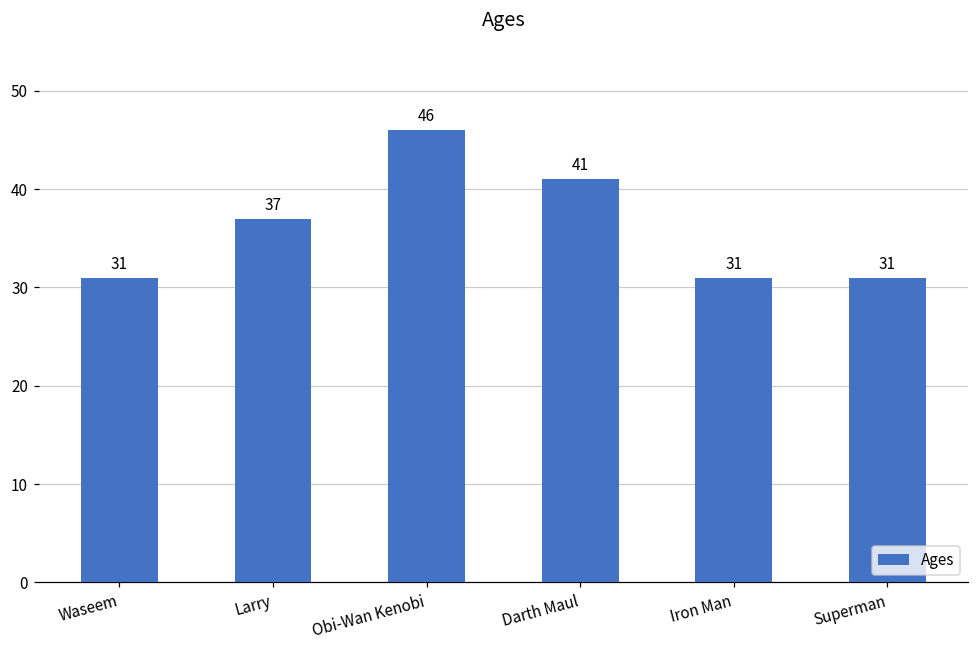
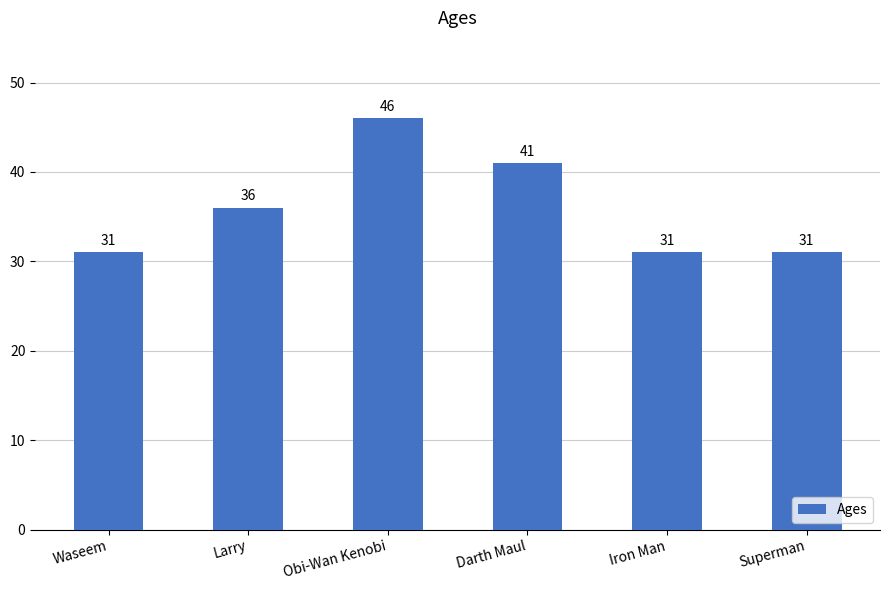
Larry: 37 -> 36
